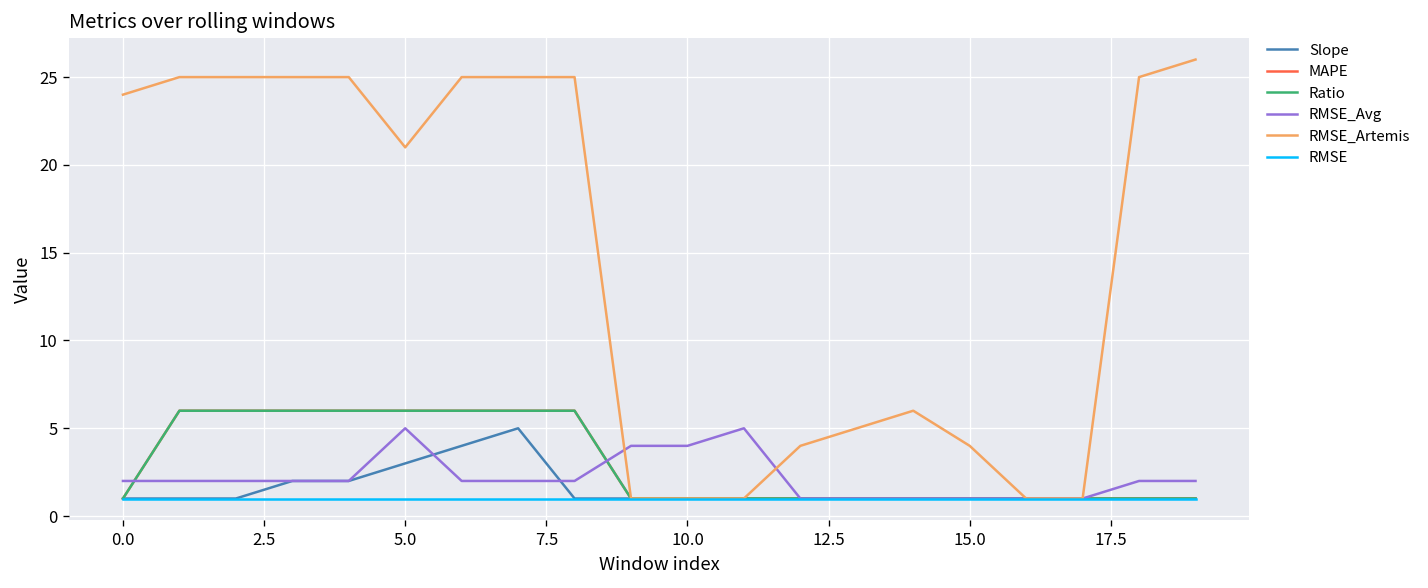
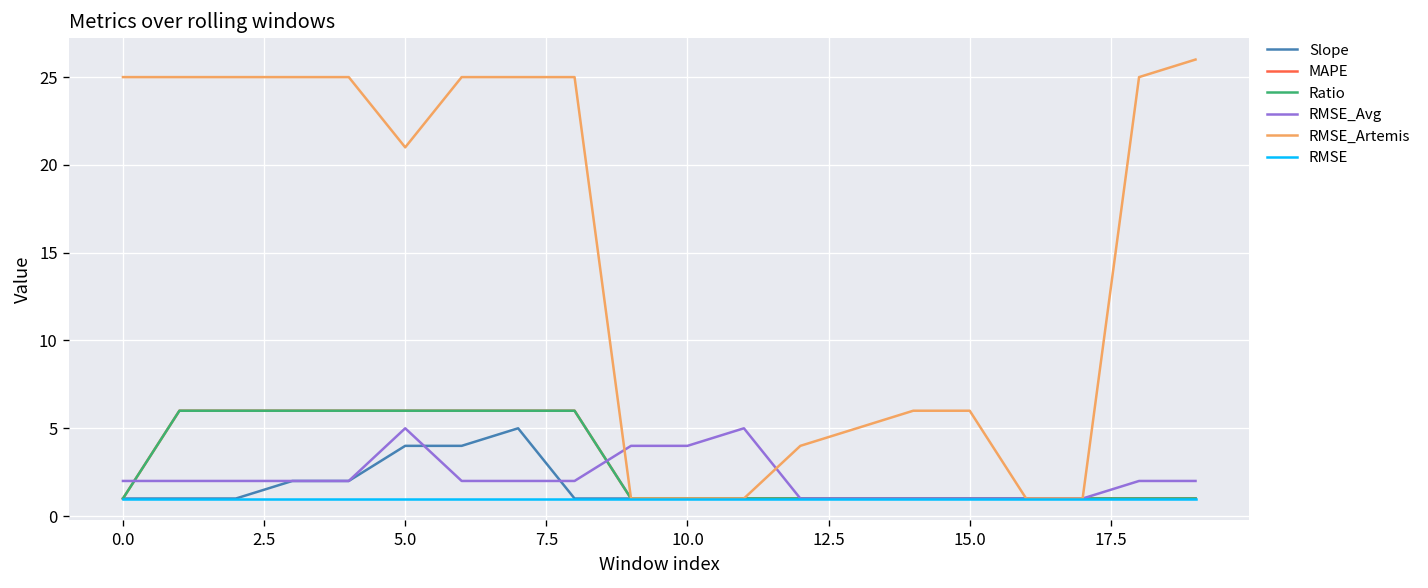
RMSE_Artemis, 0.0: 24 -> 25
Slope, 5.0: 3 -> 4
RMSE_Artemis, 15.0: 4 -> 6
